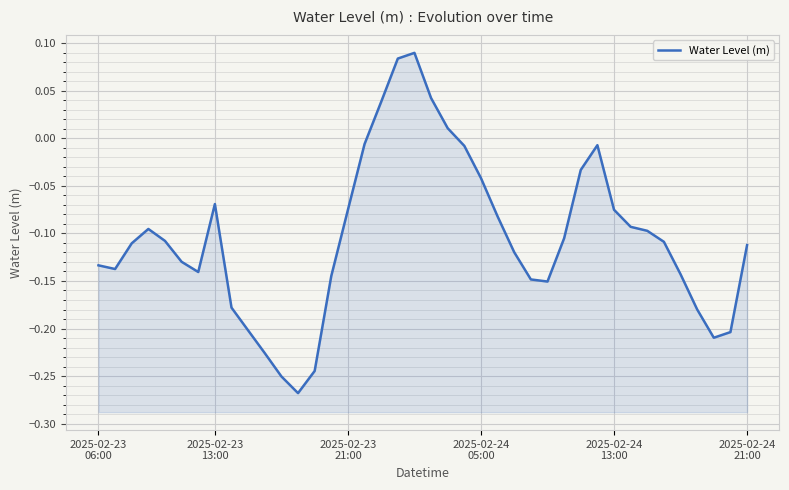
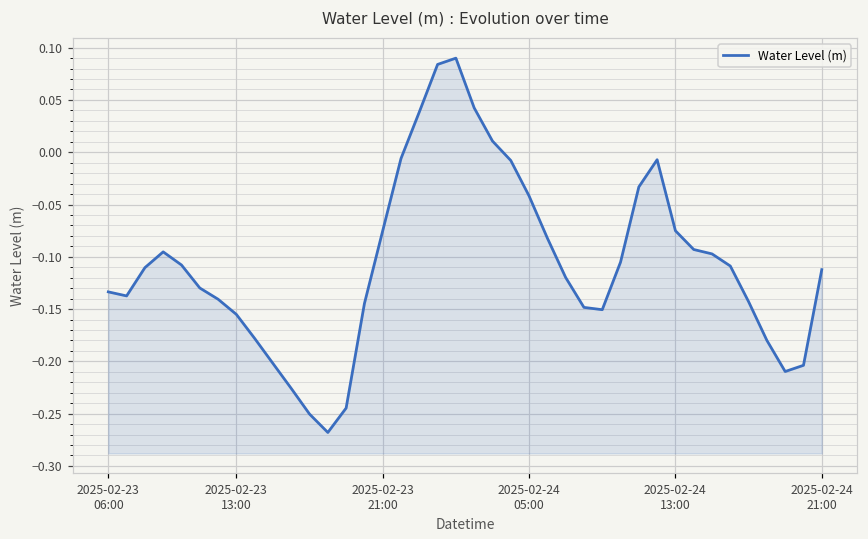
2025-02-23 13:00: -0.07 -> -0.16
